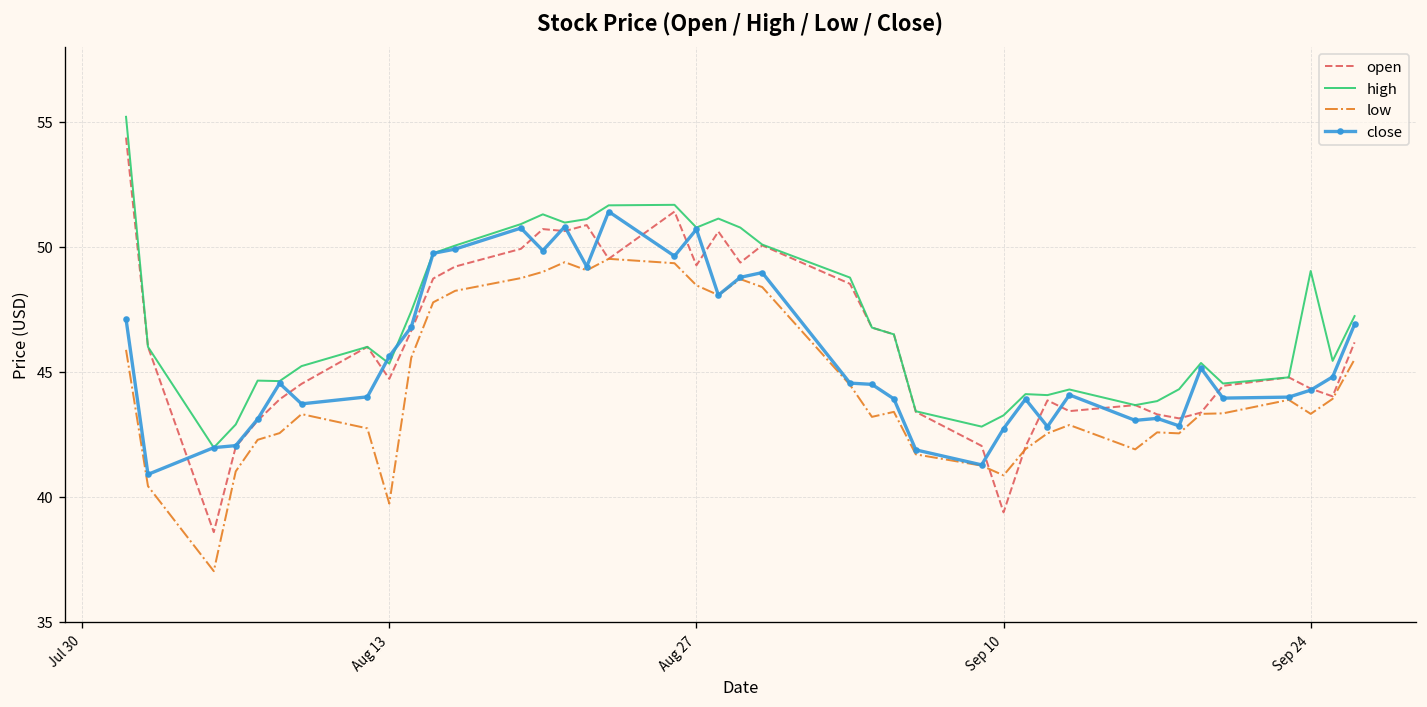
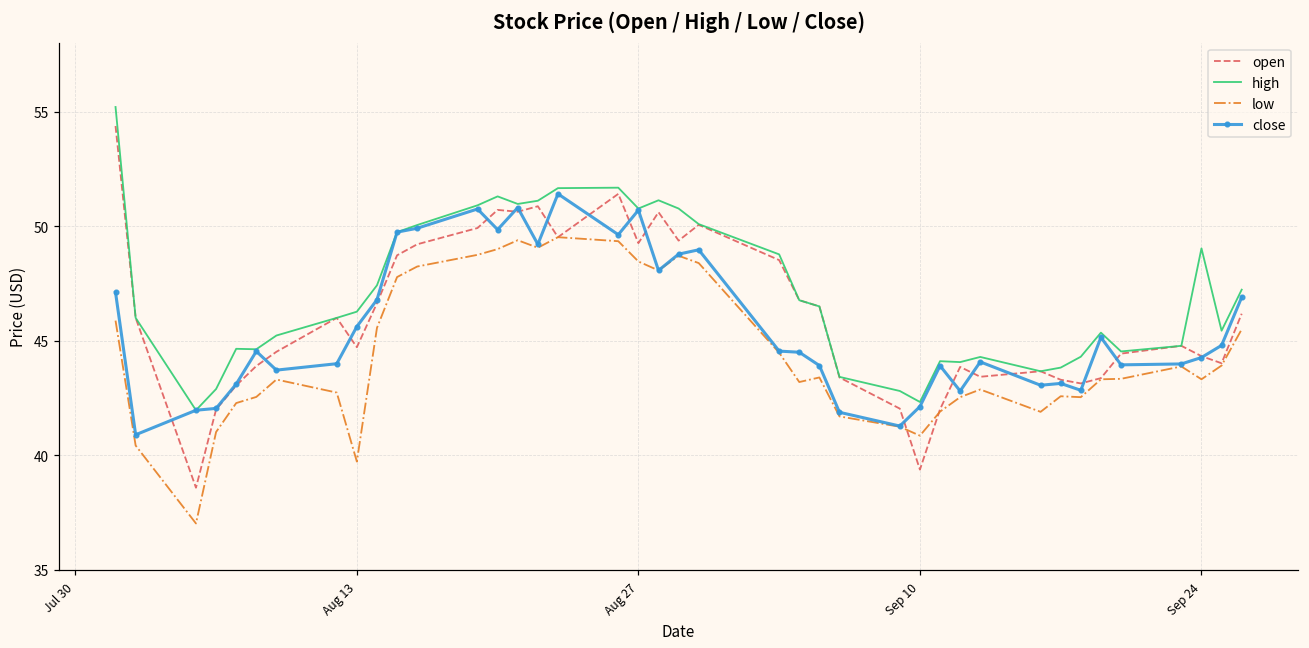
high, Aug 13: 45.3 -> 46.3
high, Sep 10: 43.3 -> 42.3
close, Sep 10: 42.7 -> 42.1
